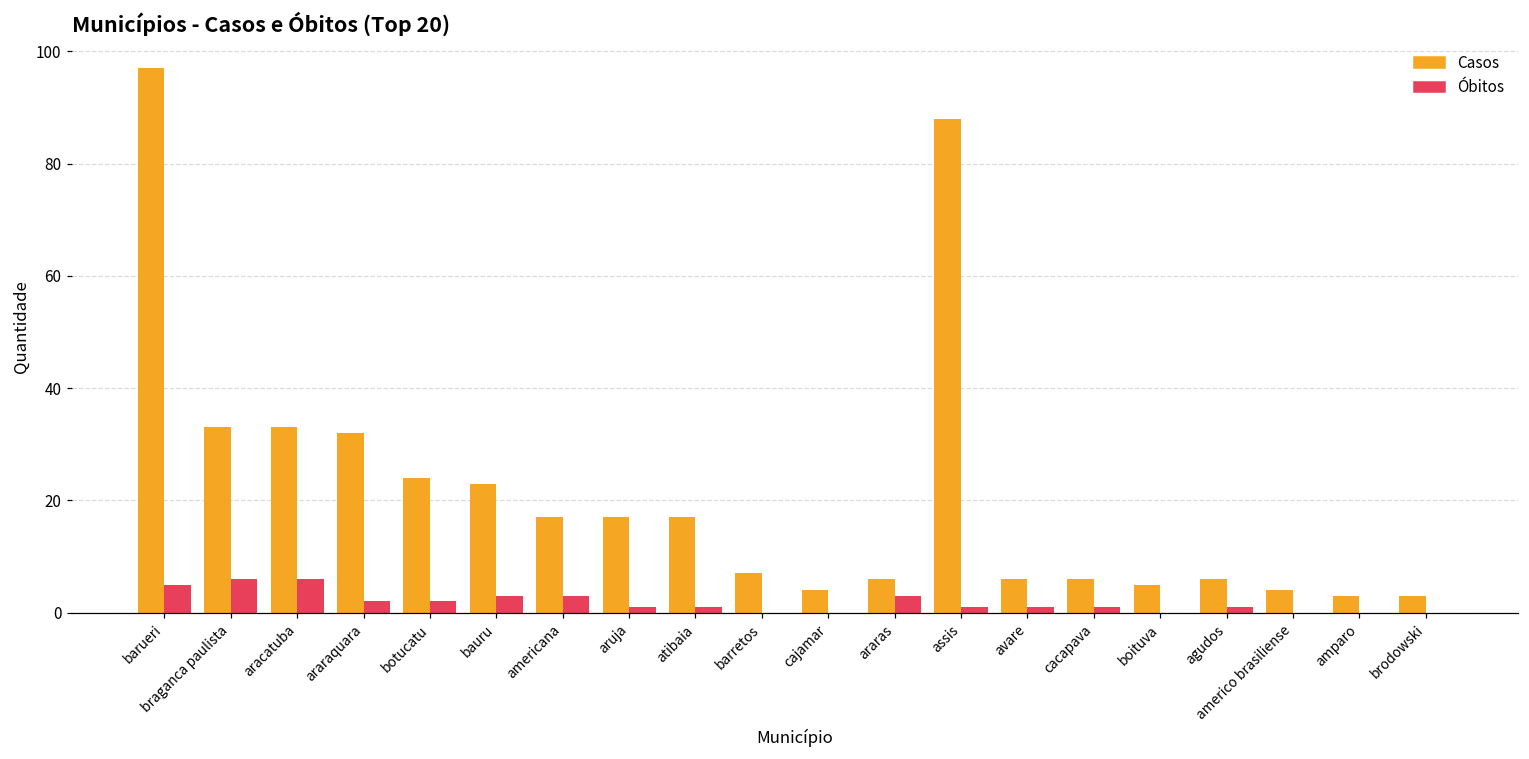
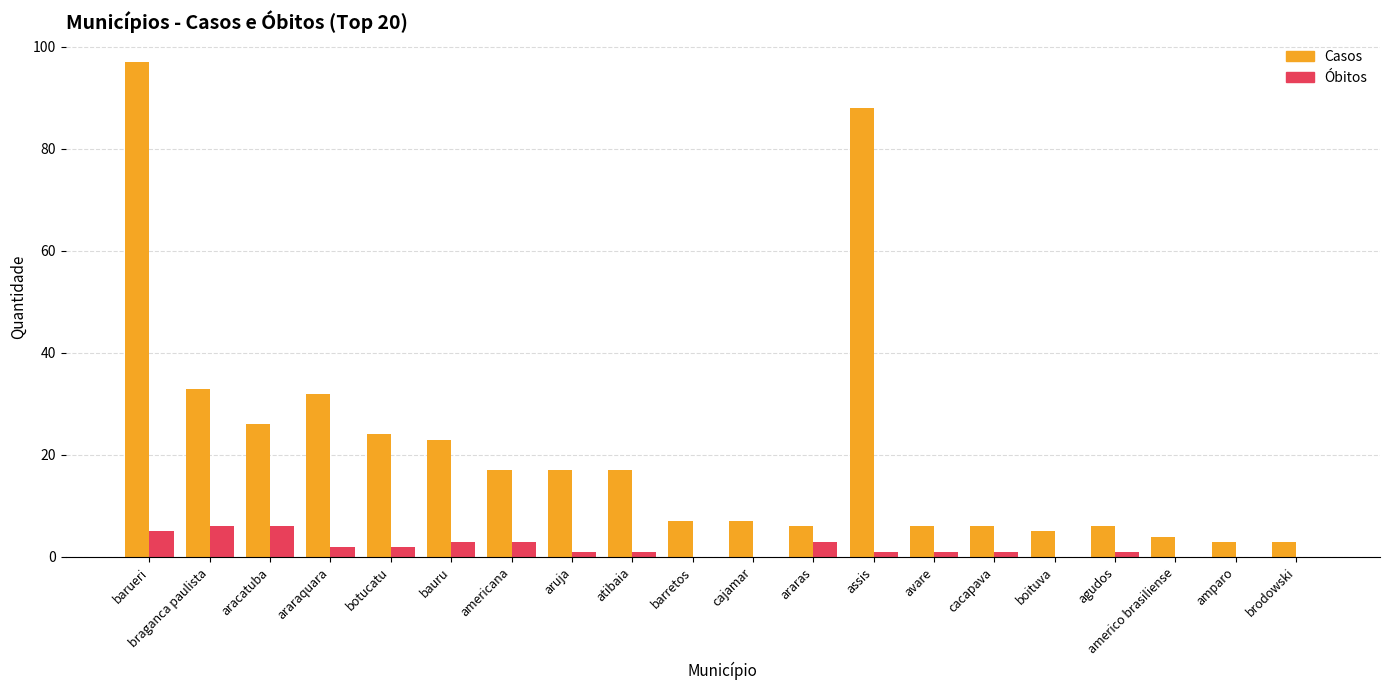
Casos, aracatuba: 33 -> 26
Casos, cajamar: 4 -> 7
